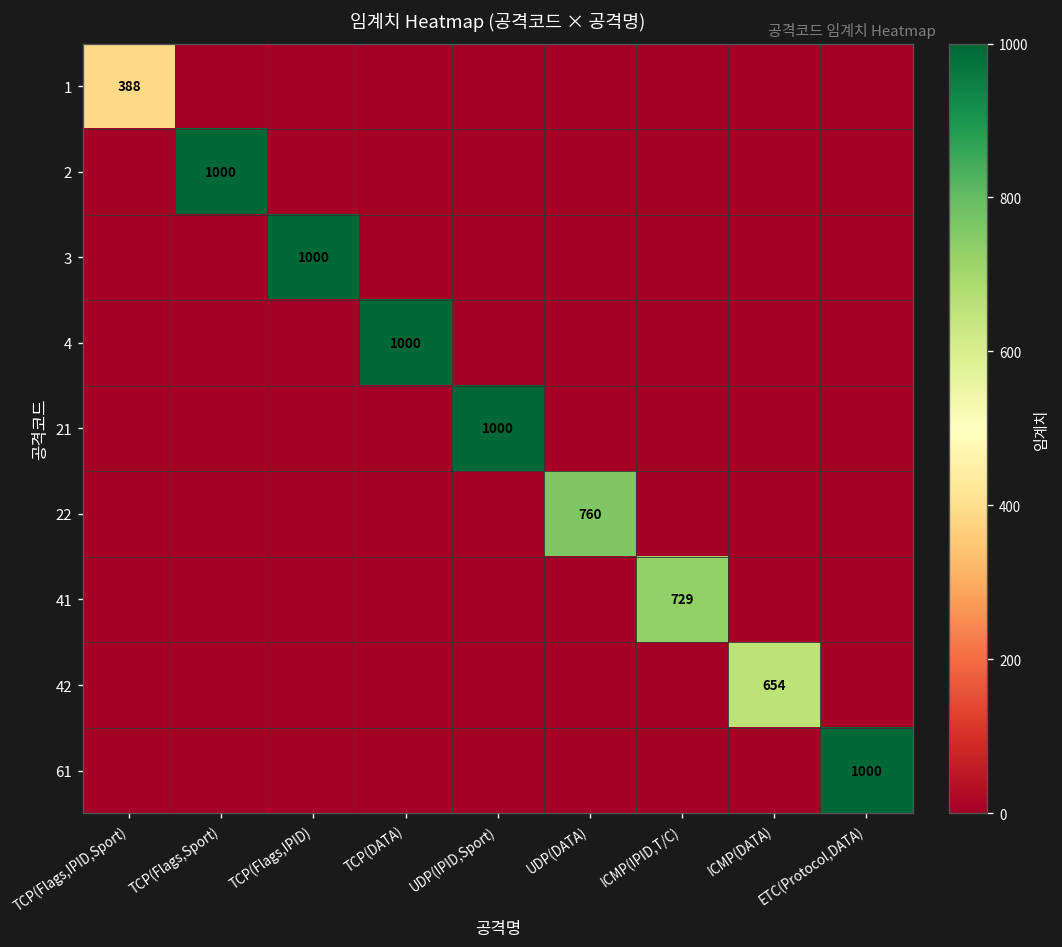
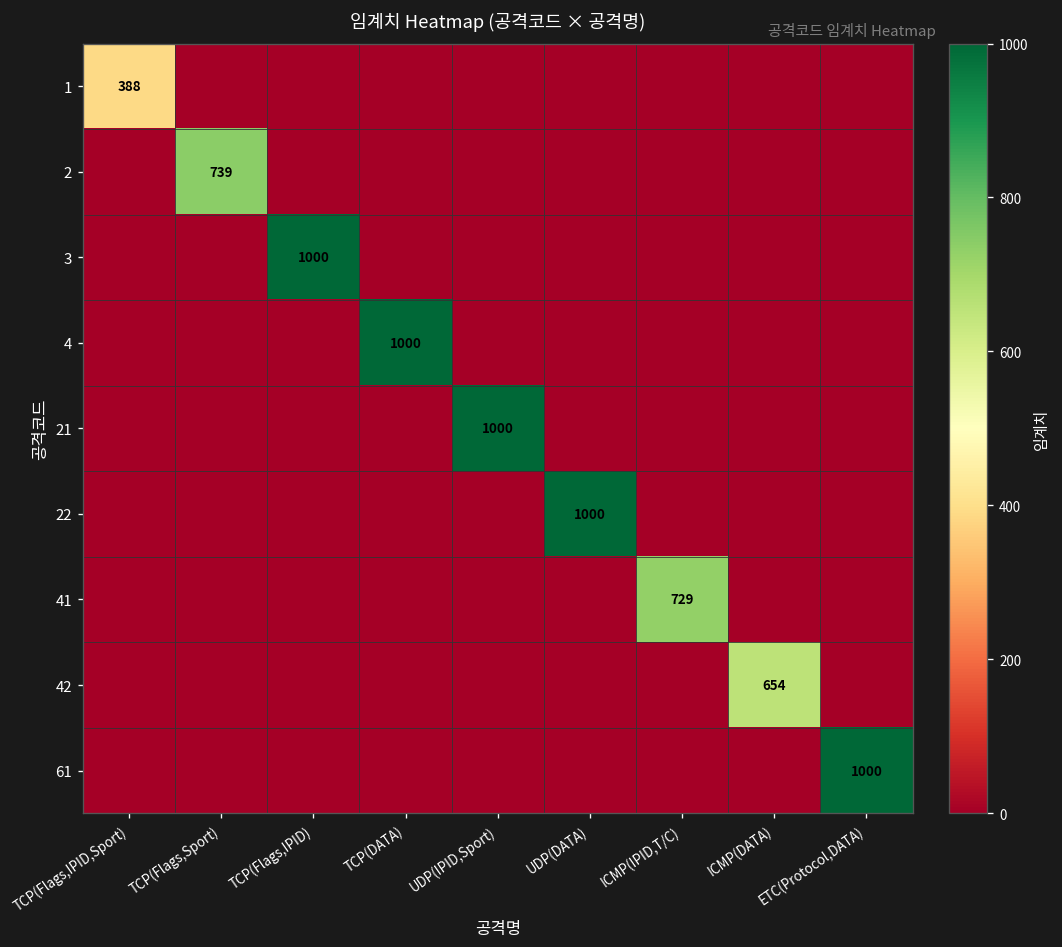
2, TCP(Flags,Sport): 1000 -> 739
22, UDP(DATA): 760 -> 1000
